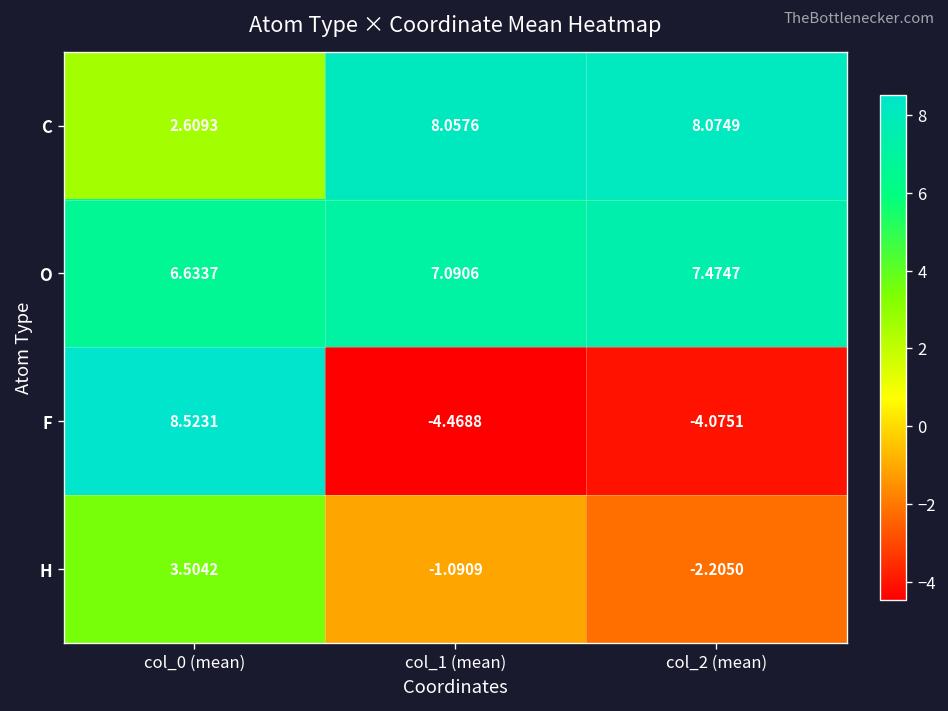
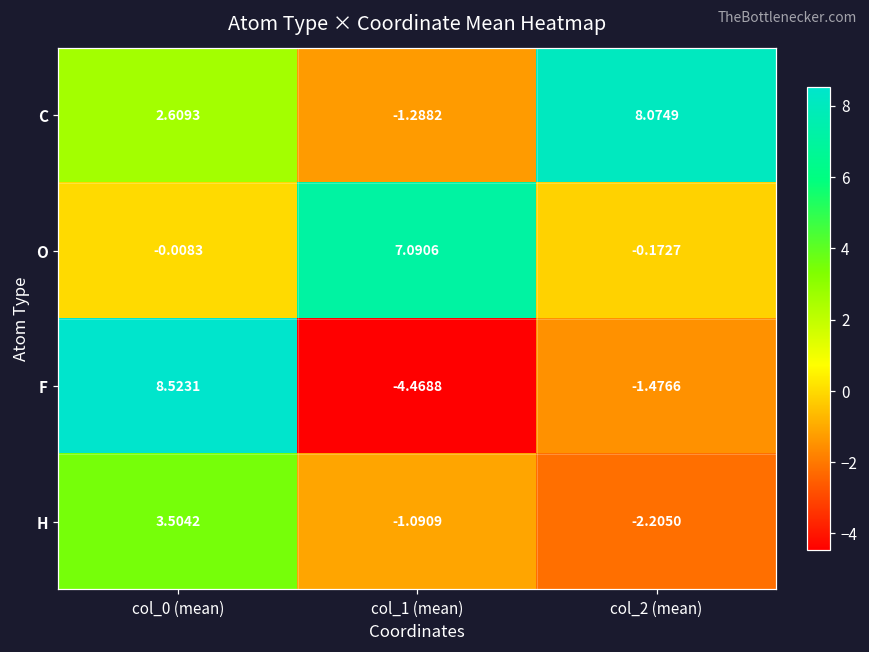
C, col_1 (mean): 8.0576 -> -1.2882
O, col_0 (mean): 6.6337 -> -0.0083
O, col_2 (mean): 7.4747 -> -0.1727
F, col_2 (mean): -4.0751 -> -1.4766
